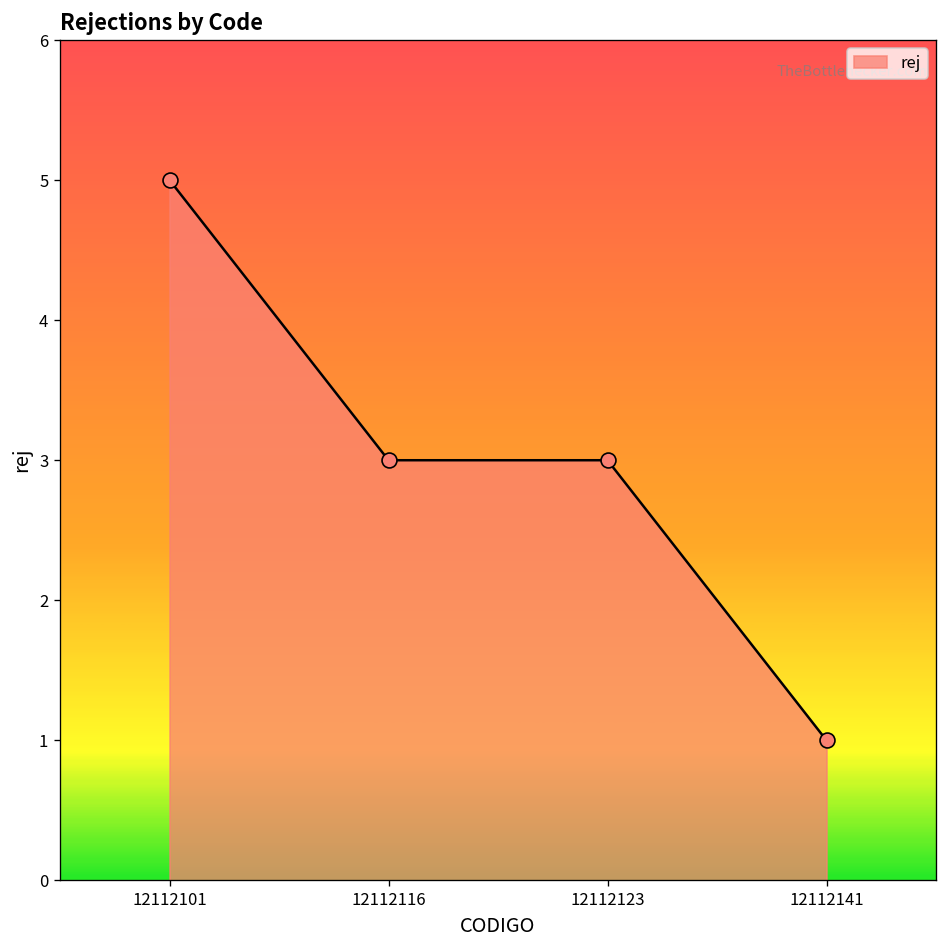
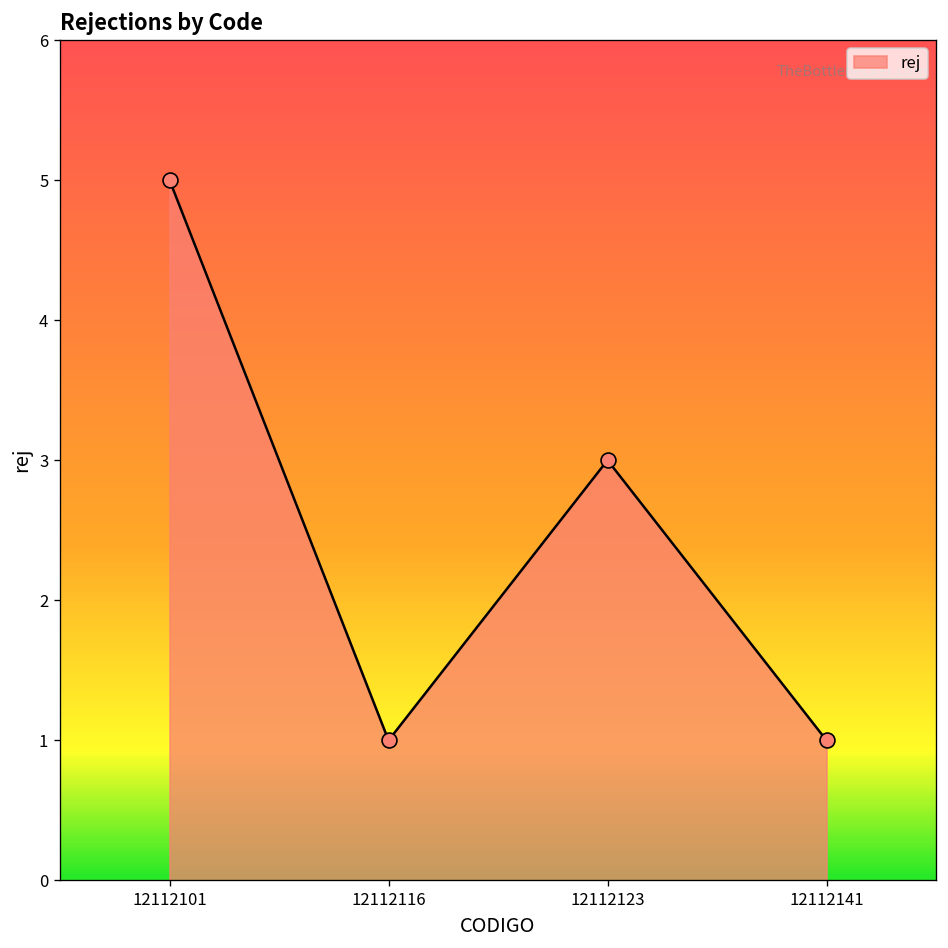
12112116: 3 -> 1
